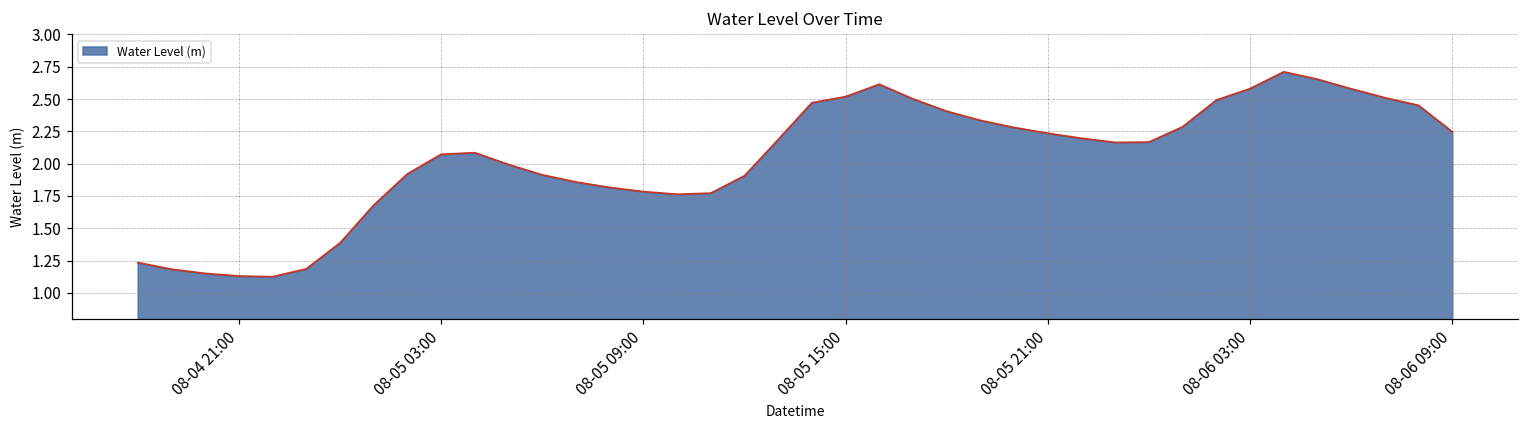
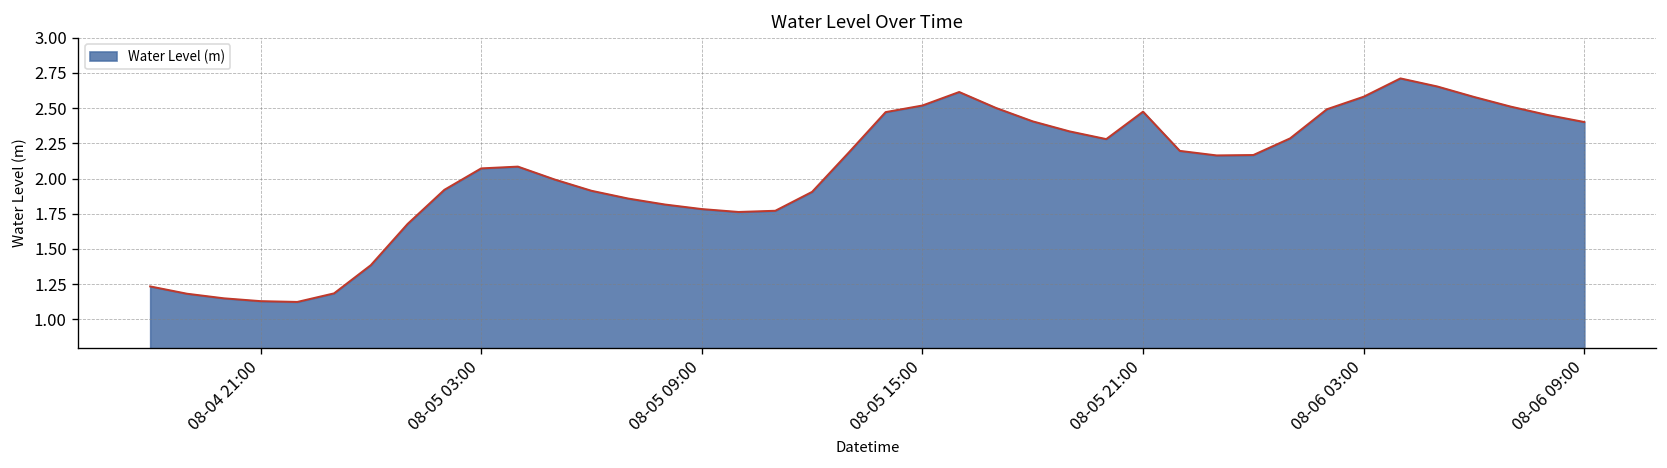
08-05 21:00: 2.23 -> 2.47
08-06 09:00: 2.25 -> 2.40
